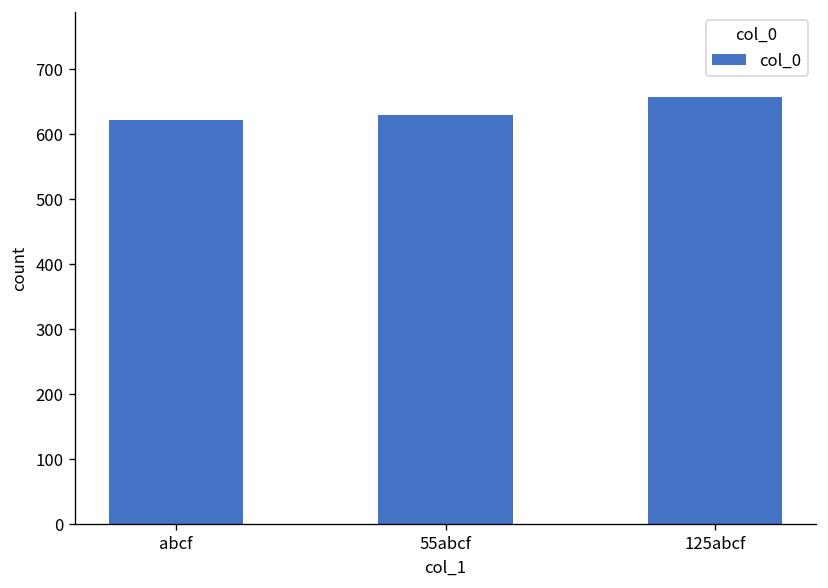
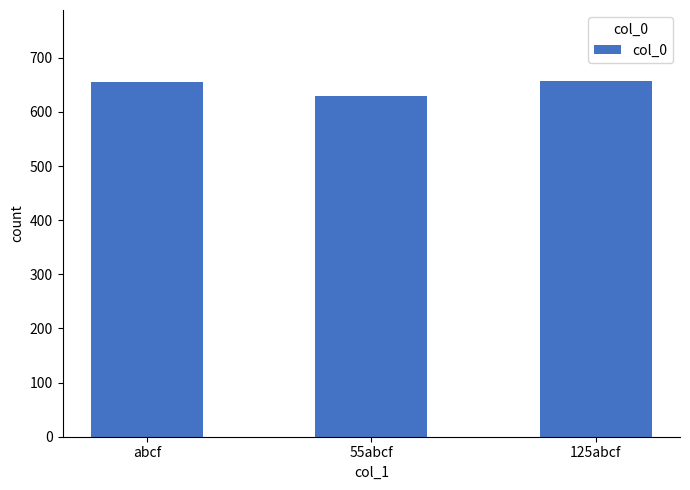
abcf: 620 -> 660
